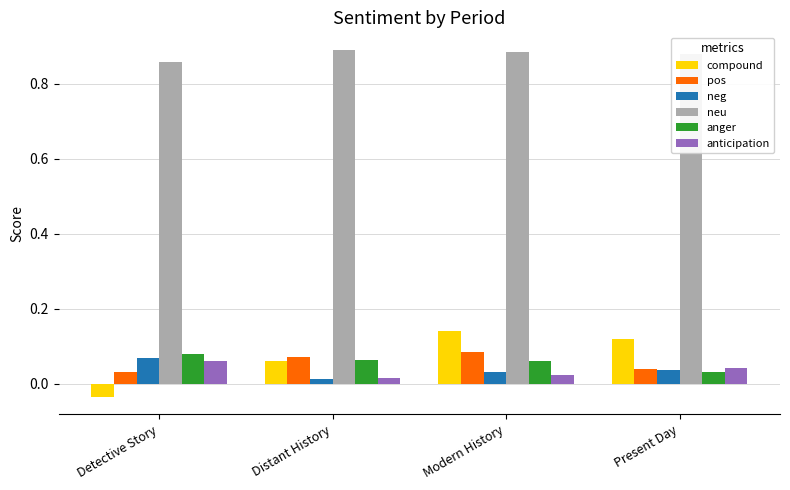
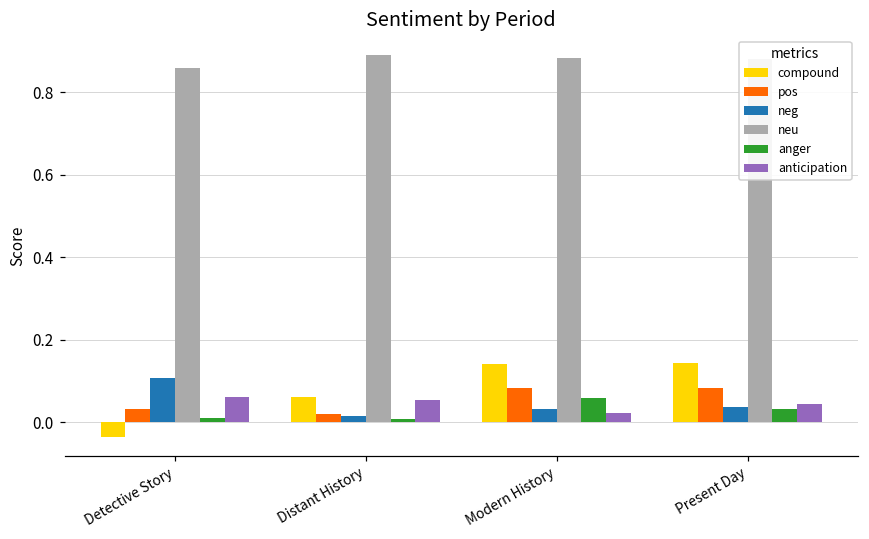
neg, Detective Story: 0.07 -> 0.11
anger, Detective Story: 0.08 -> 0.01
pos, Distant History: 0.07 -> 0.02
anger, Distant History: 0.06 -> 0.01
anticipation, Distant History: 0.02 -> 0.05
compound, Present Day: 0.12 -> 0.14
pos, Present Day: 0.04 -> 0.08
